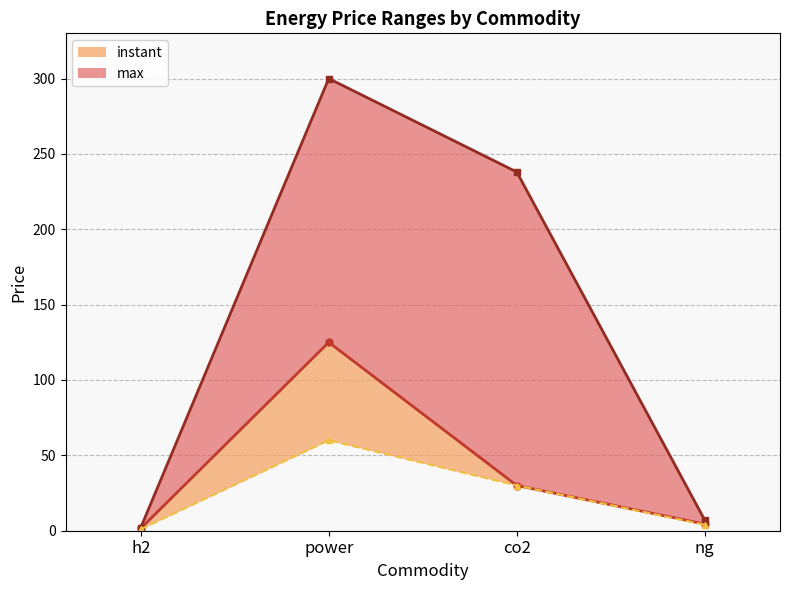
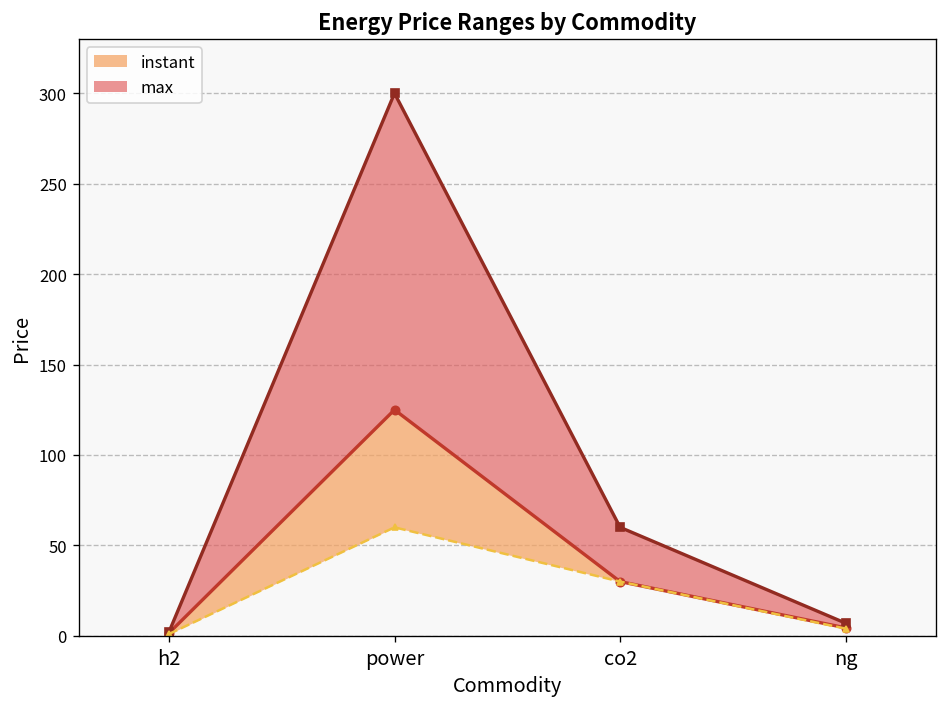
max, co2: 238 -> 60
